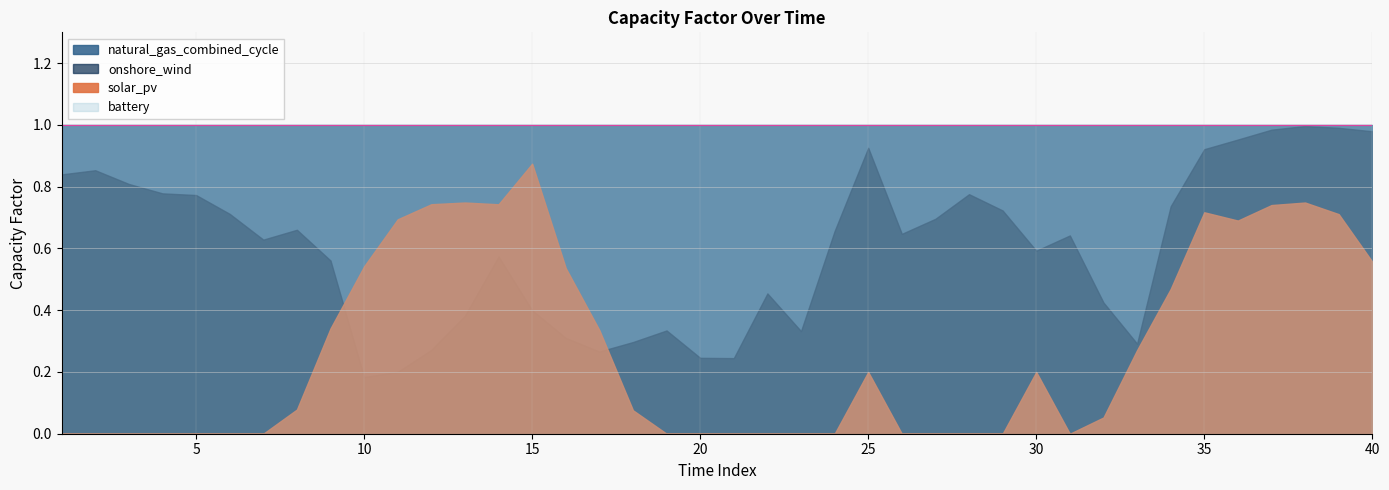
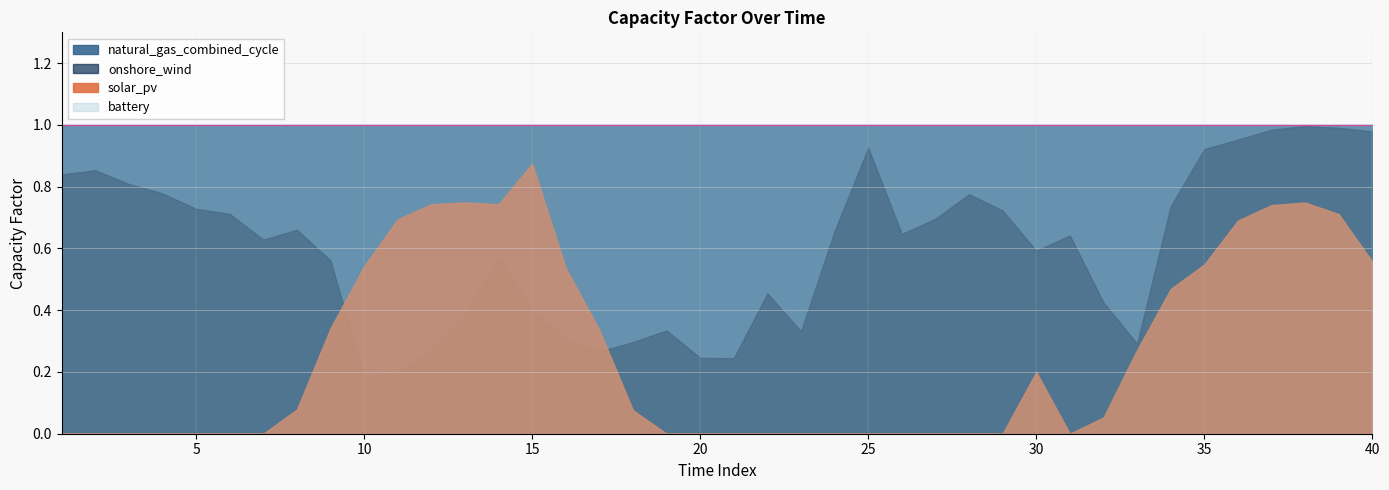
onshore_wind, 5: 0.77 -> 0.73
solar_pv, 25: 0.2 -> 0.0
solar_pv, 35: 0.72 -> 0.55
